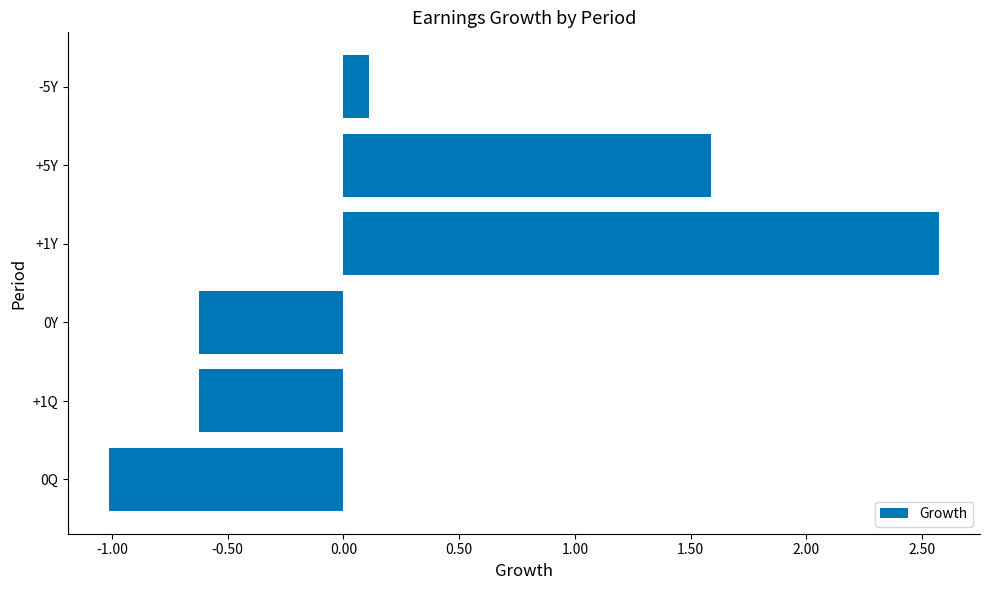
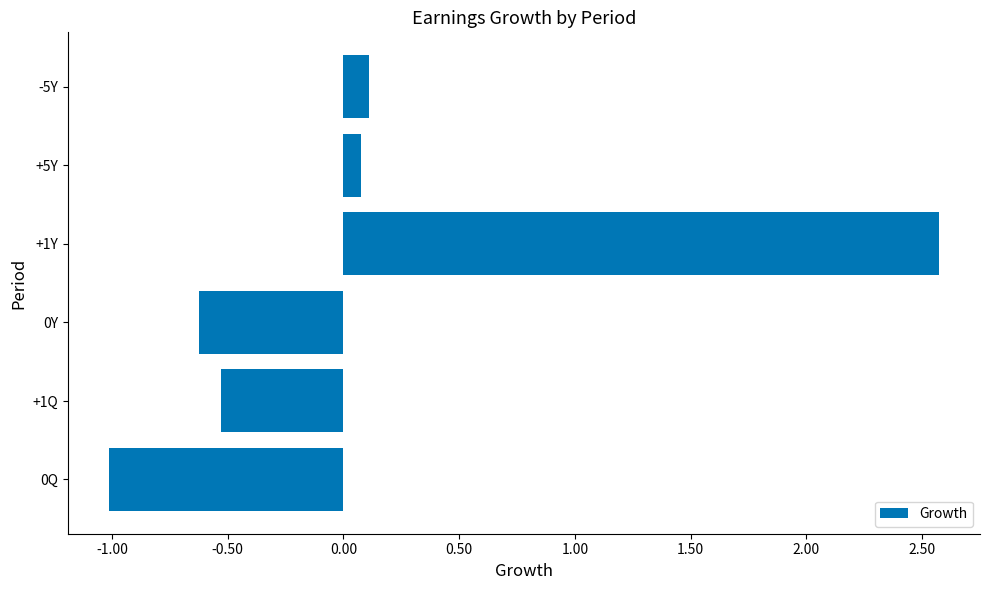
+5Y: 1.59 -> 0.07
+1Q: -0.63 -> -0.53
